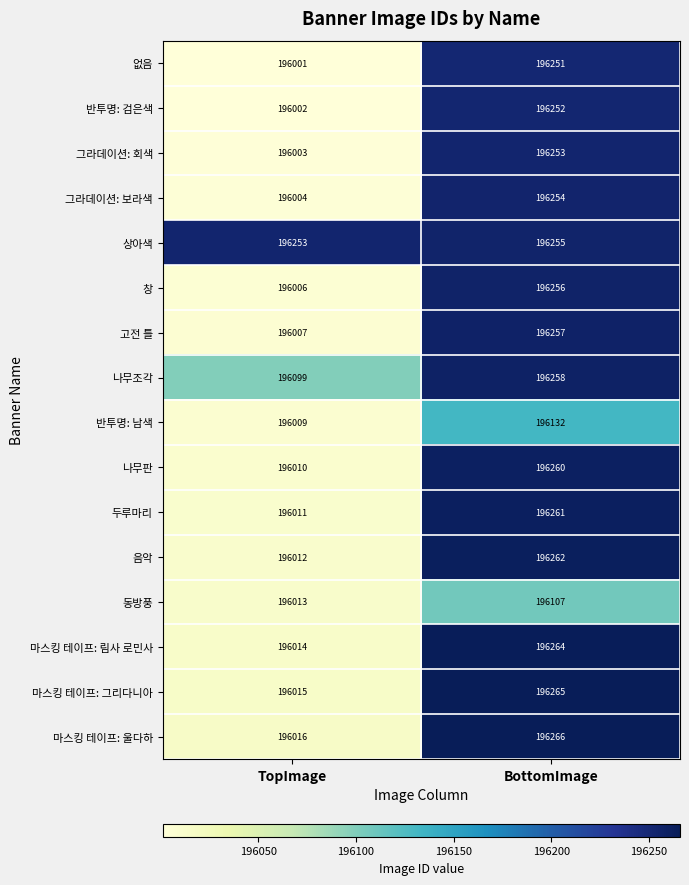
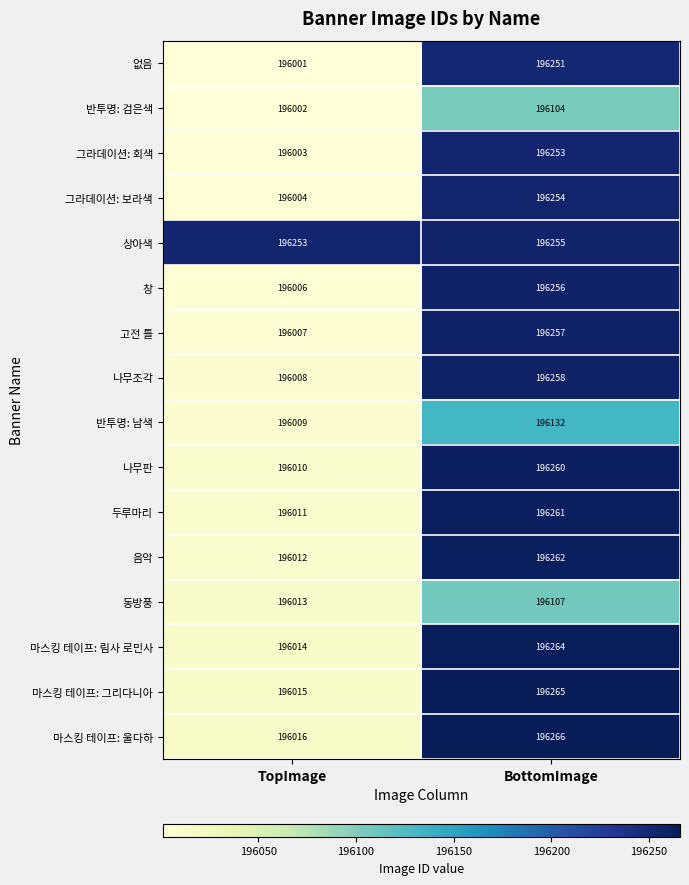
반투명: 검은색, BottomImage: 196252 -> 196104
나무조각, TopImage: 196099 -> 196008
